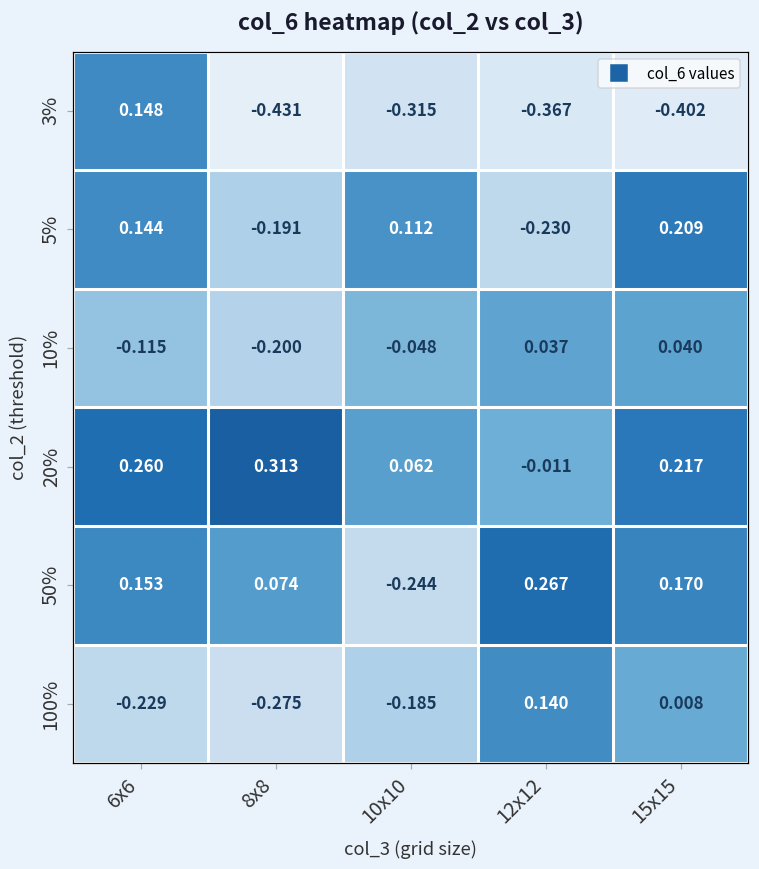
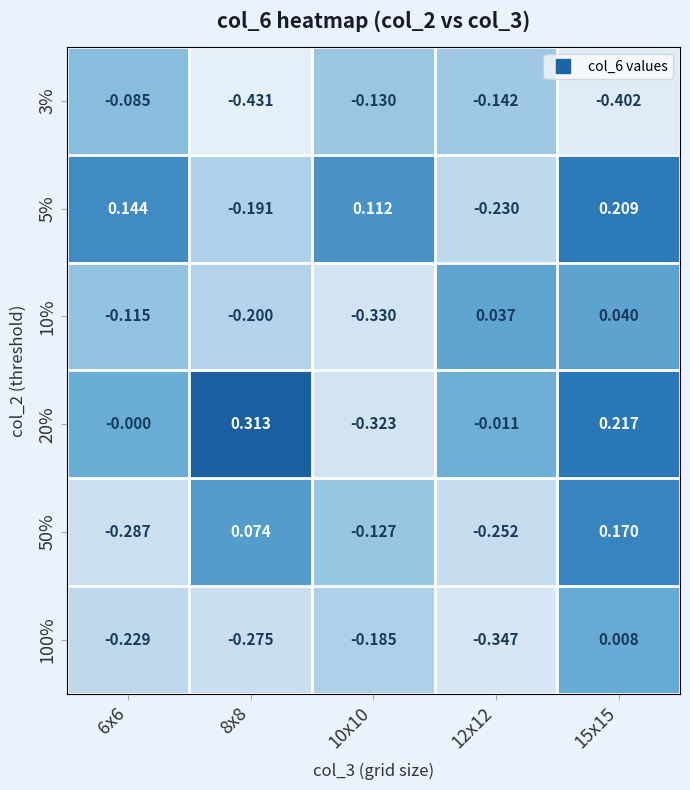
3%, 6x6: 0.148 -> -0.085
3%, 10x10: -0.315 -> -0.130
3%, 12x12: -0.367 -> -0.142
10%, 10x10: -0.048 -> -0.330
20%, 6x6: 0.260 -> -0.000
20%, 10x10: 0.062 -> -0.323
50%, 6x6: 0.153 -> -0.287
50%, 10x10: -0.244 -> -0.127
50%, 12x12: 0.267 -> -0.252
100%, 12x12: 0.140 -> -0.347
